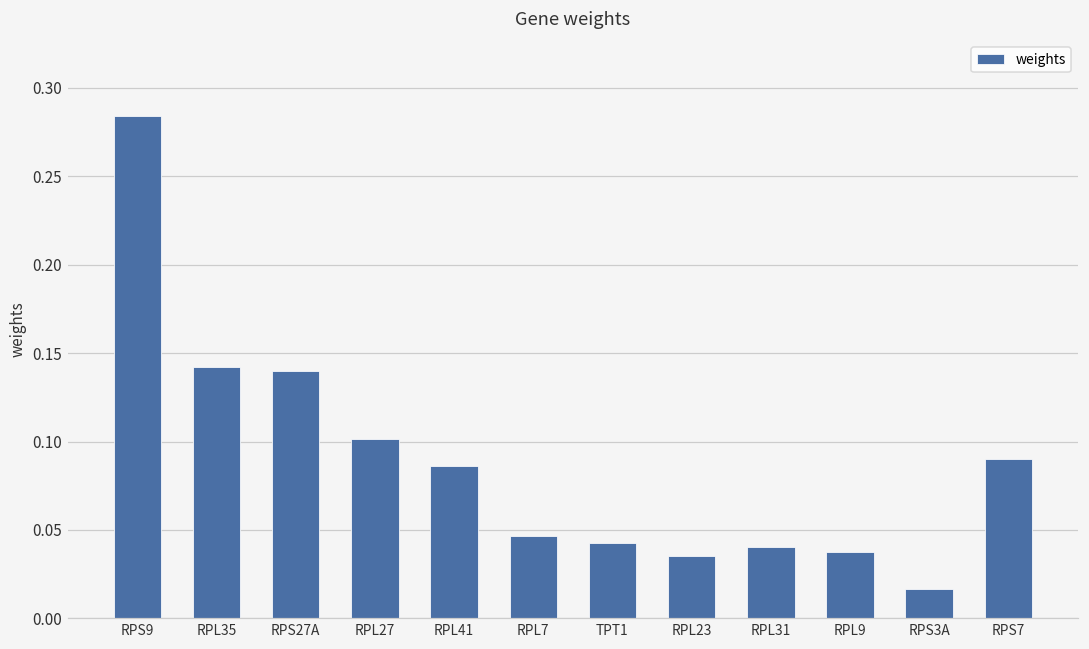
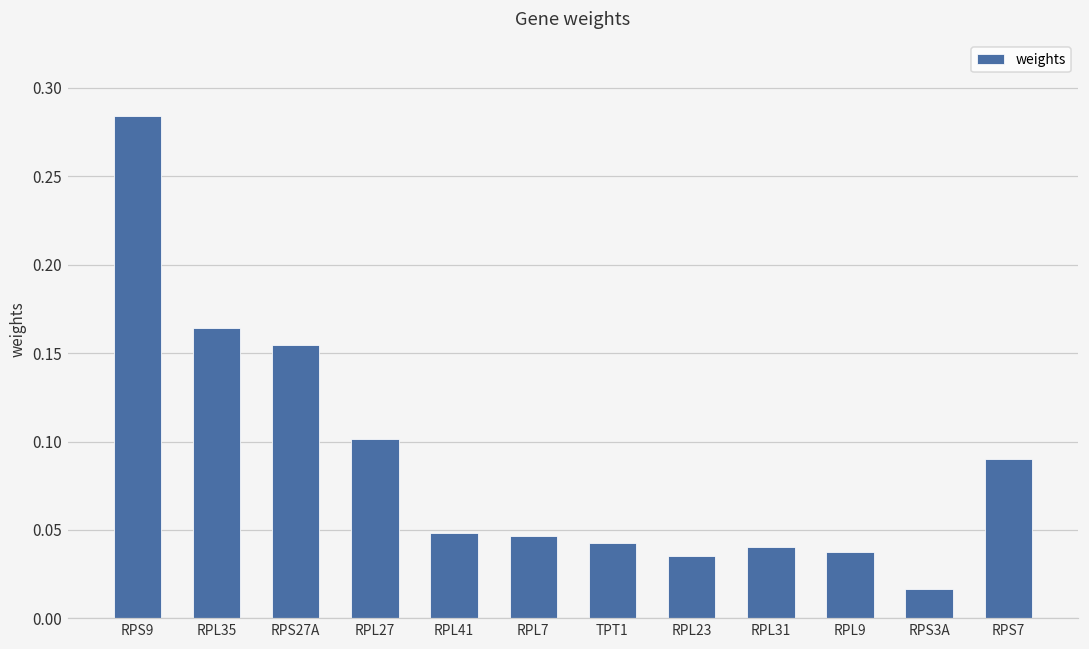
RPL35: 0.142 -> 0.164
RPS27A: 0.140 -> 0.155
RPL41: 0.086 -> 0.048
